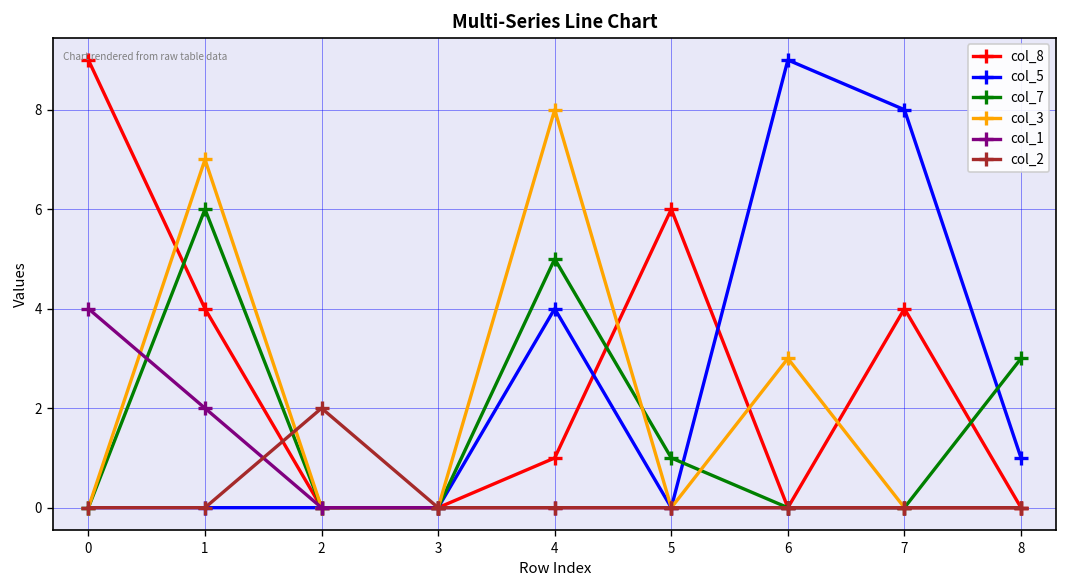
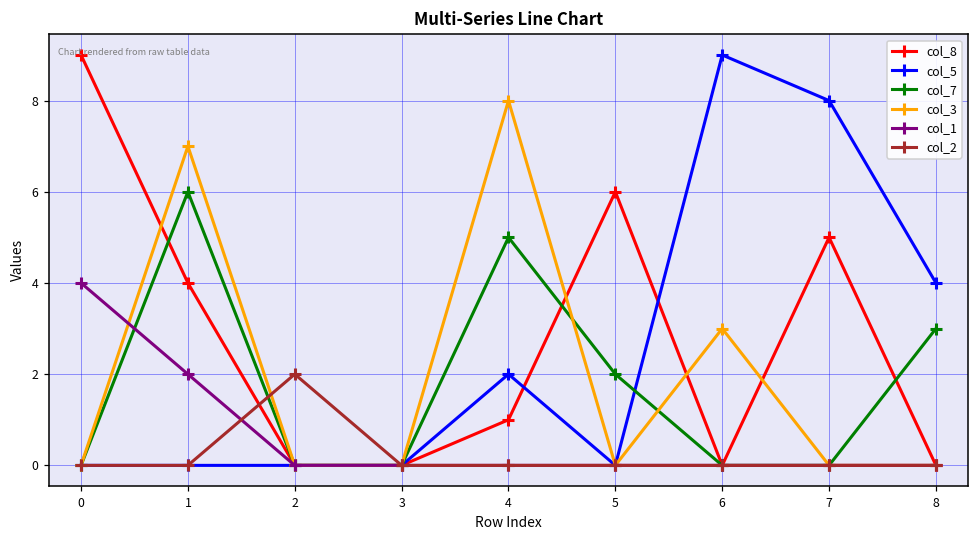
col_5, 4: 4 -> 2
col_7, 5: 1 -> 2
col_8, 7: 4 -> 5
col_5, 8: 1 -> 4
